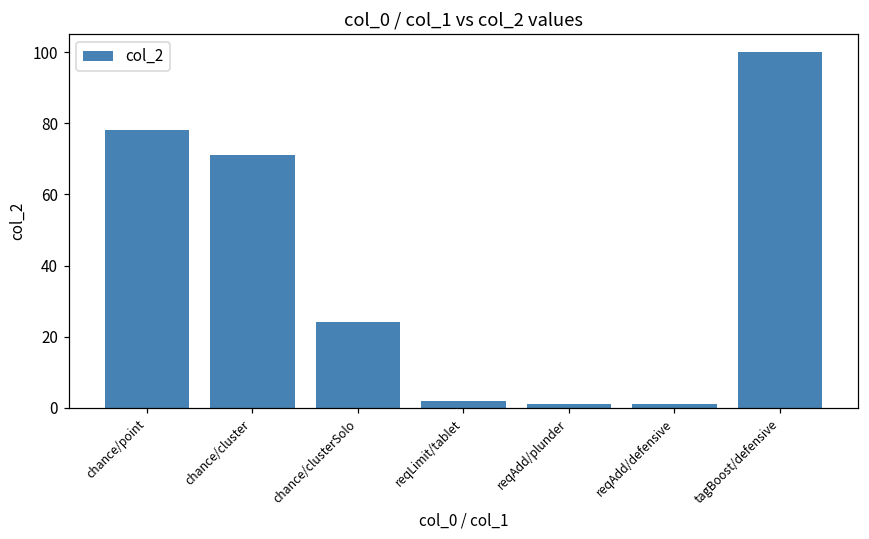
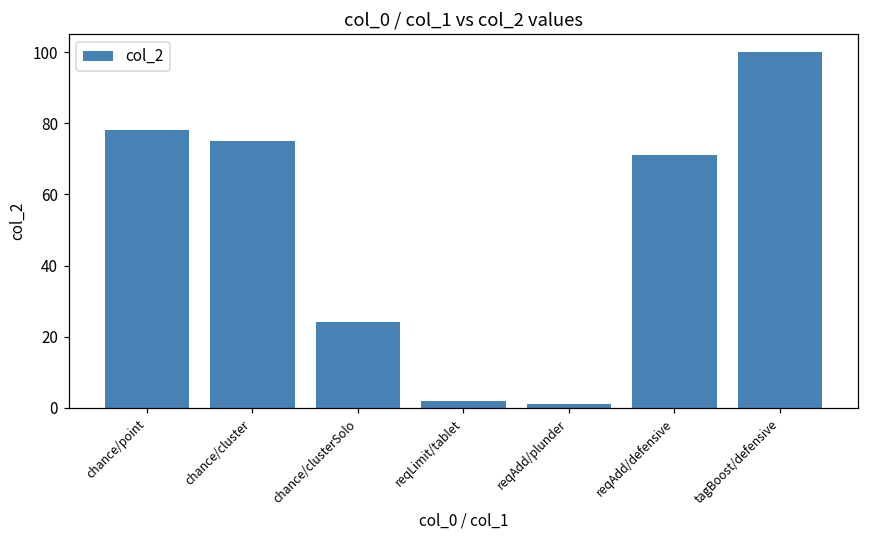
chance/cluster: 71 -> 75
reqAdd/defensive: 1 -> 71
